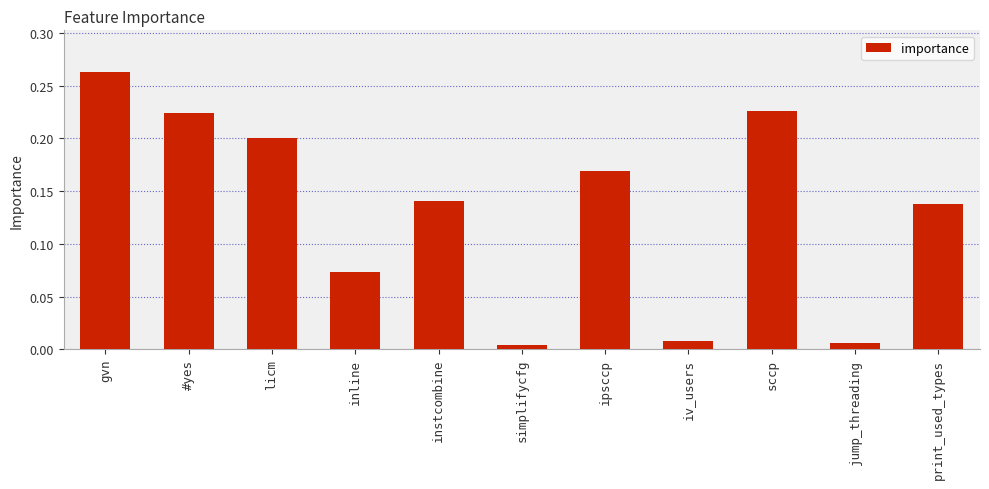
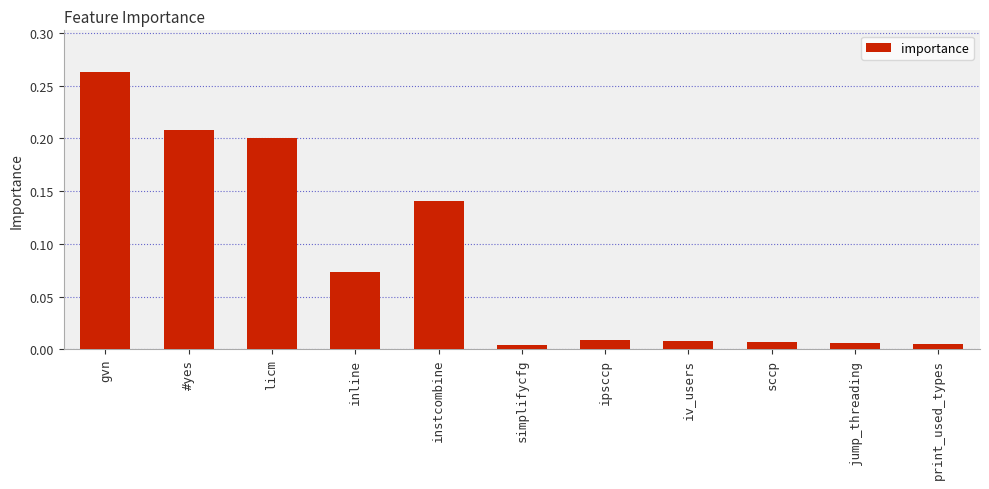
#yes: 0.224 -> 0.208
ipsccp: 0.169 -> 0.009
sccp: 0.226 -> 0.007
print_used_types: 0.137 -> 0.005
